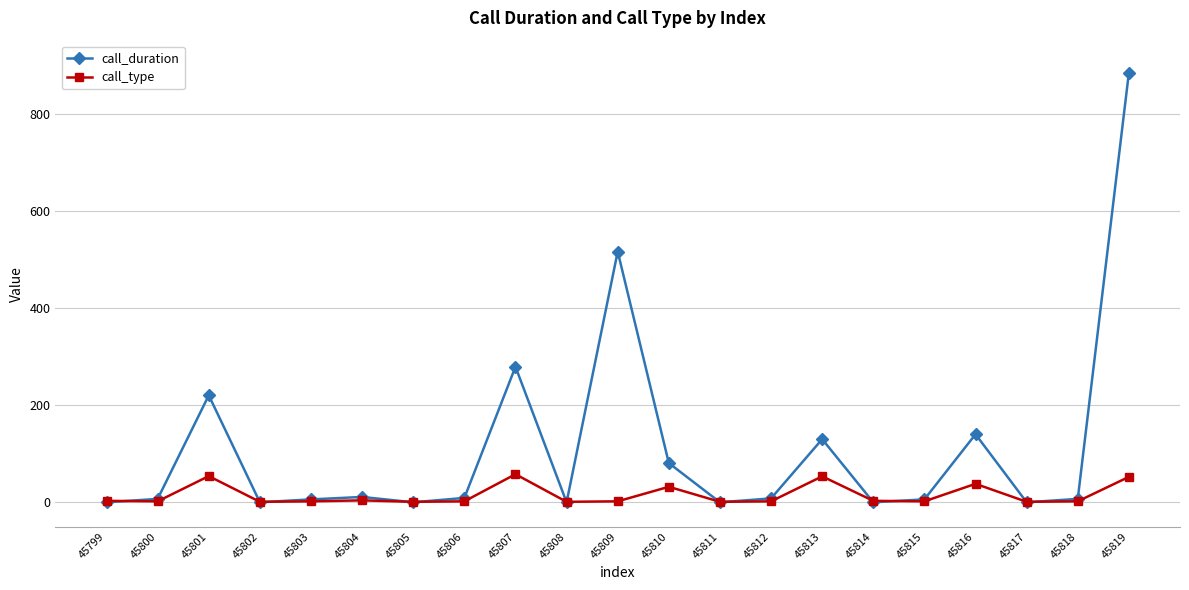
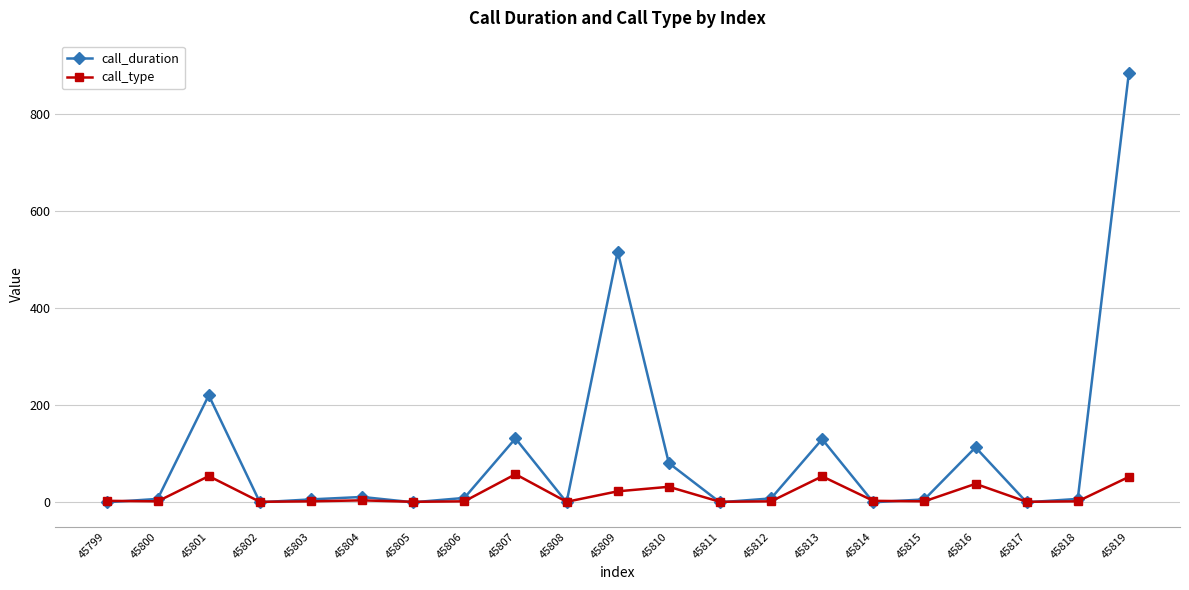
call_duration, 45807: 280 -> 130
call_type, 45809: 0 -> 20
call_duration, 45816: 140 -> 110
